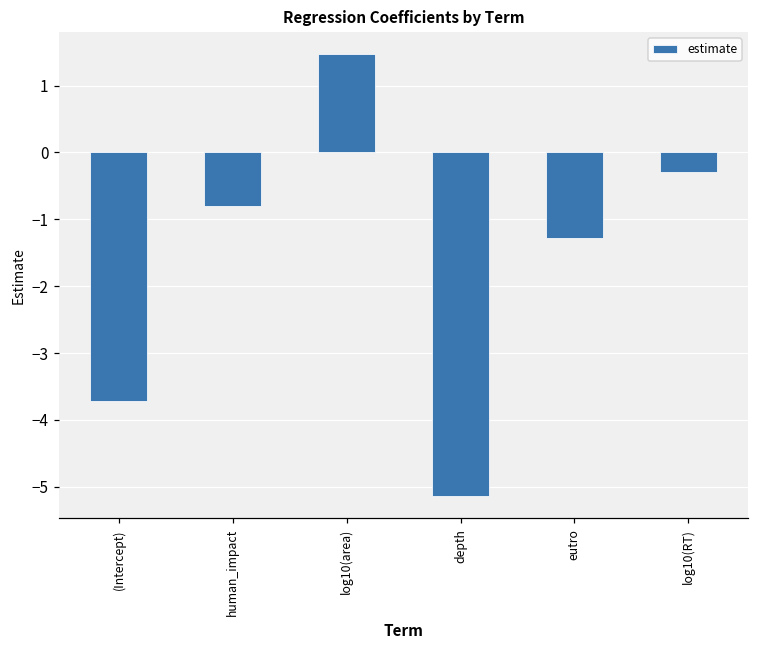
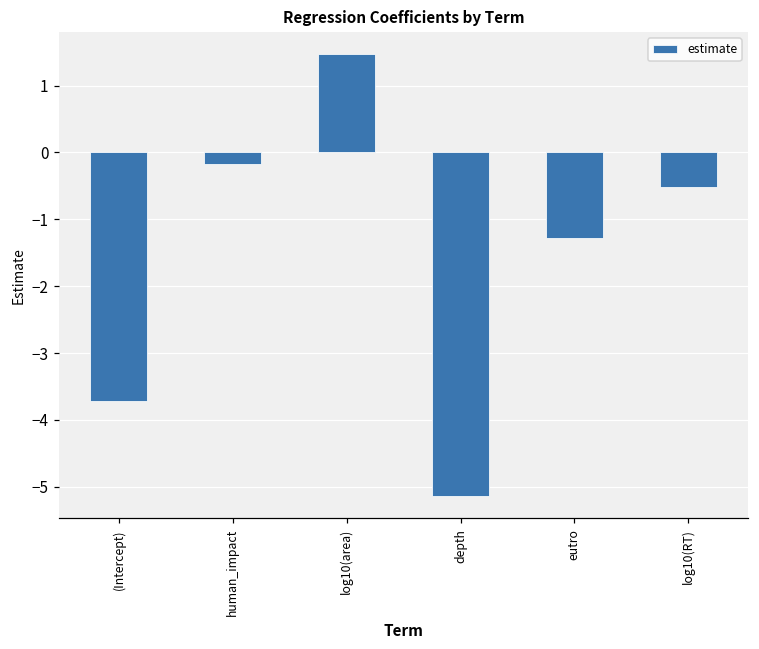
human_impact: -0.8 -> -0.2
log10(RT): -0.3 -> -0.5
